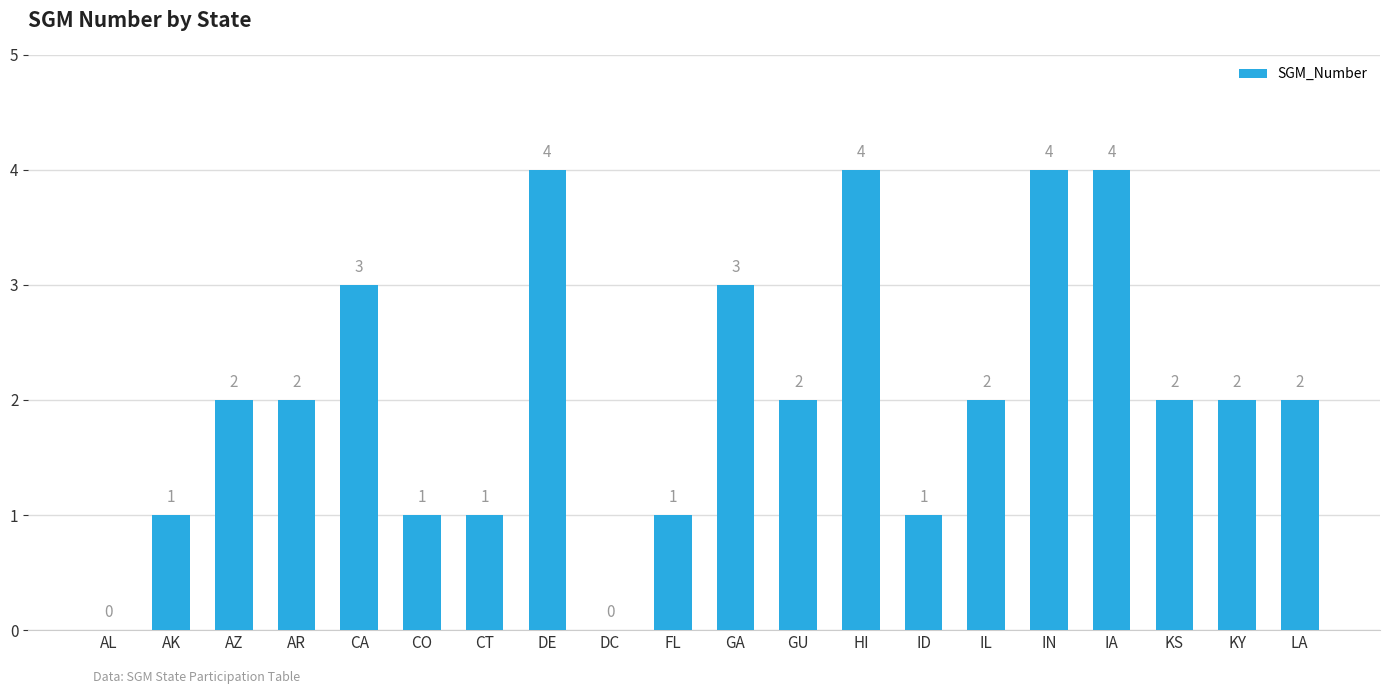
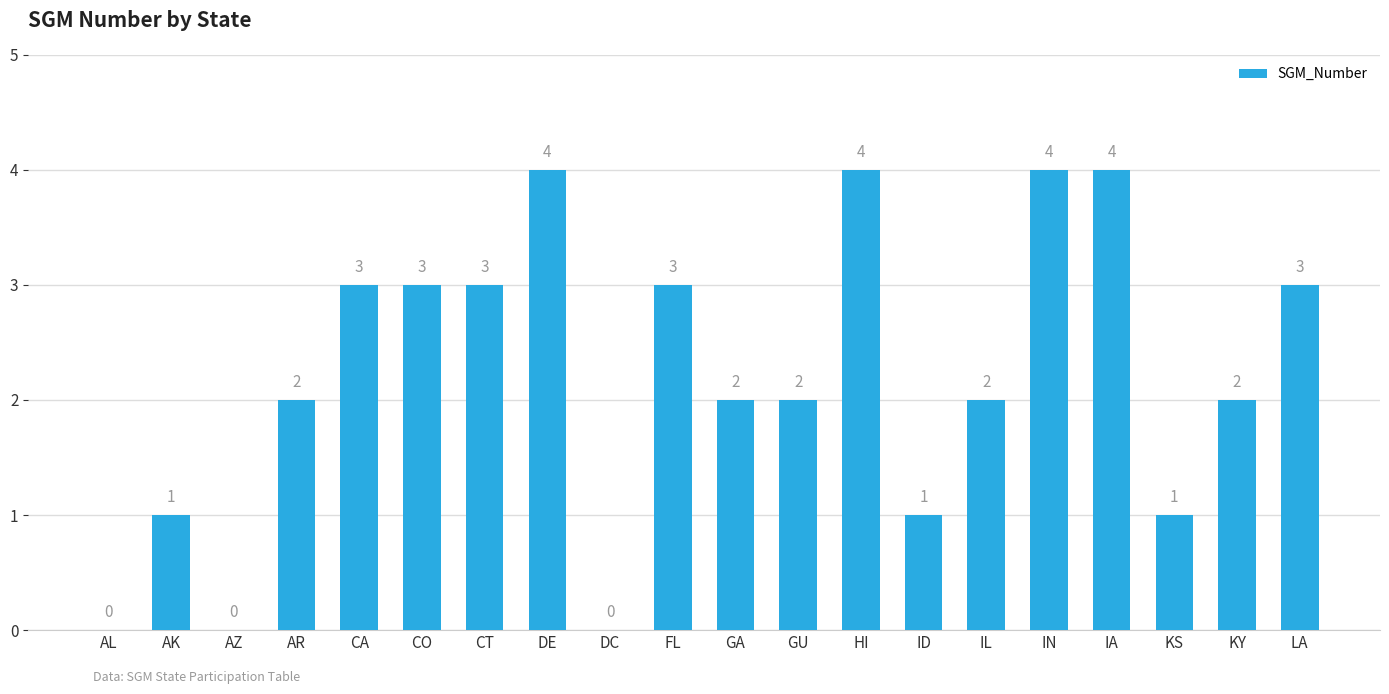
AZ: 2 -> 0
CO: 1 -> 3
CT: 1 -> 3
FL: 1 -> 3
GA: 3 -> 2
KS: 2 -> 1
LA: 2 -> 3
